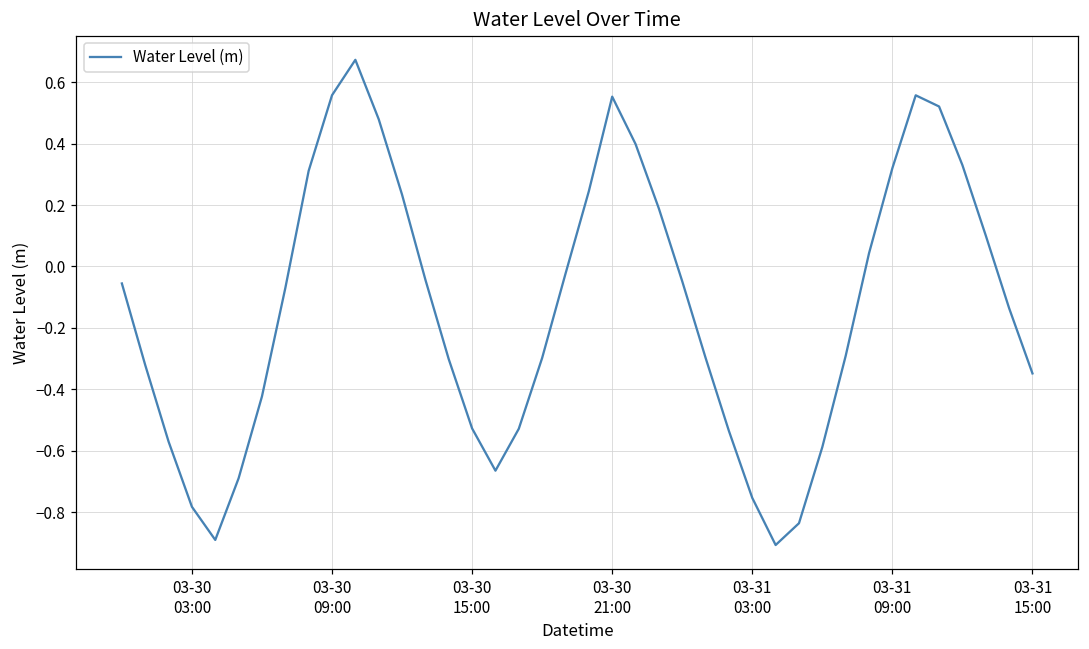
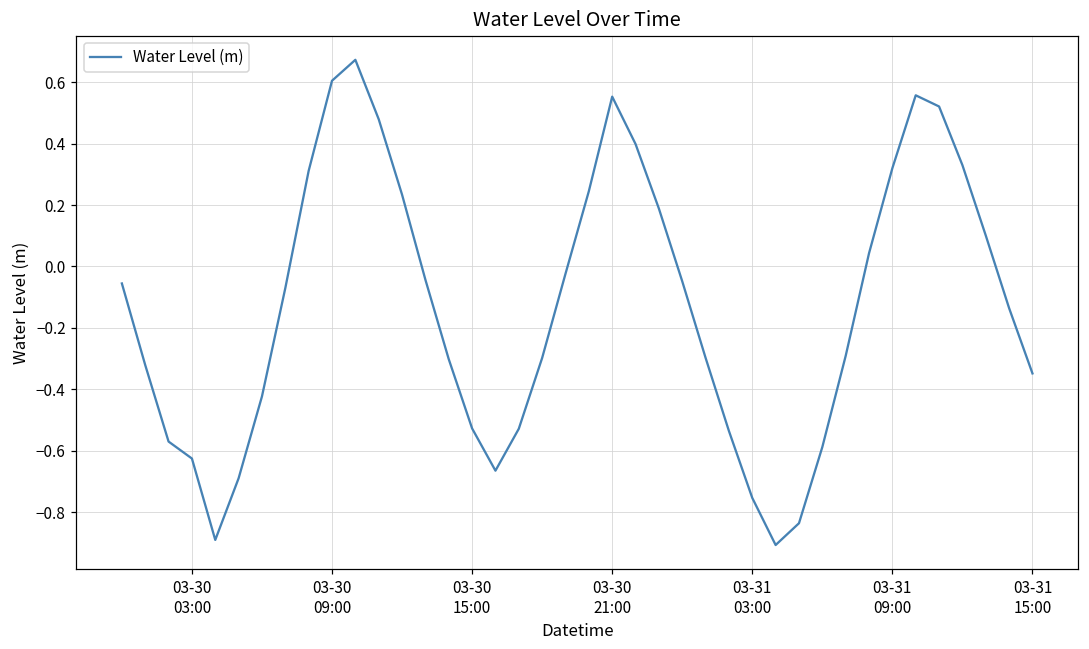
03-30 03:00: -0.78 -> -0.63
03-30 09:00: 0.56 -> 0.61
